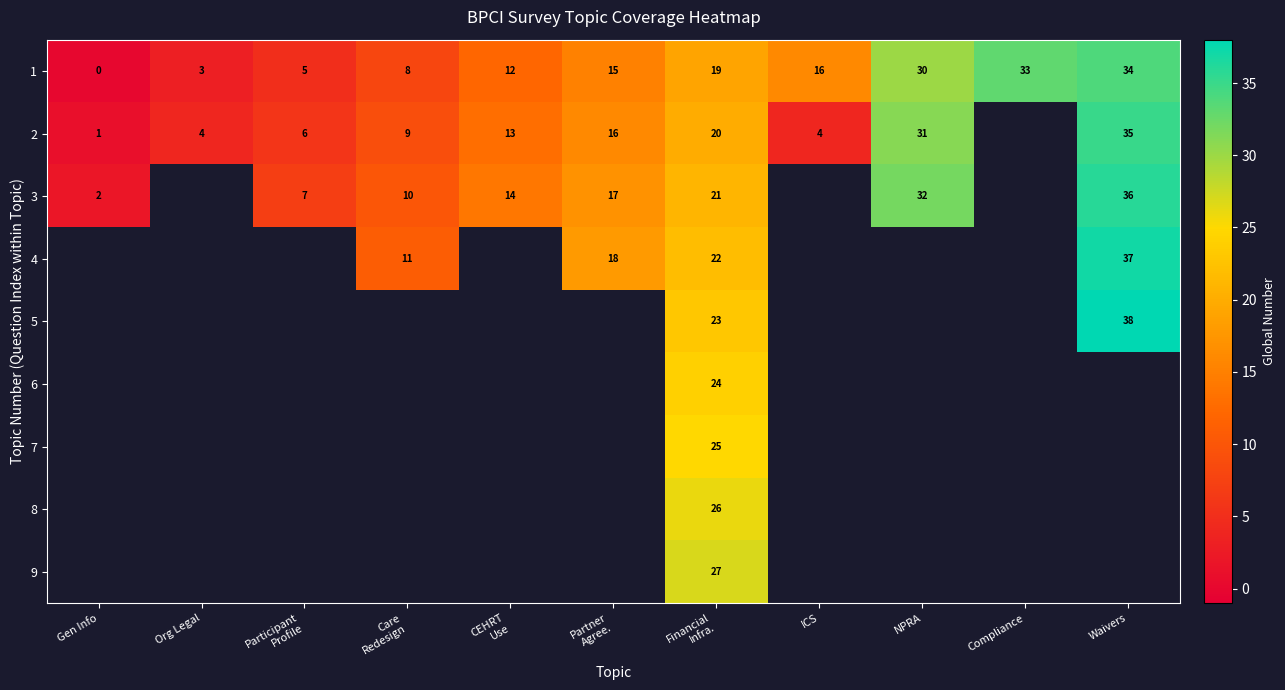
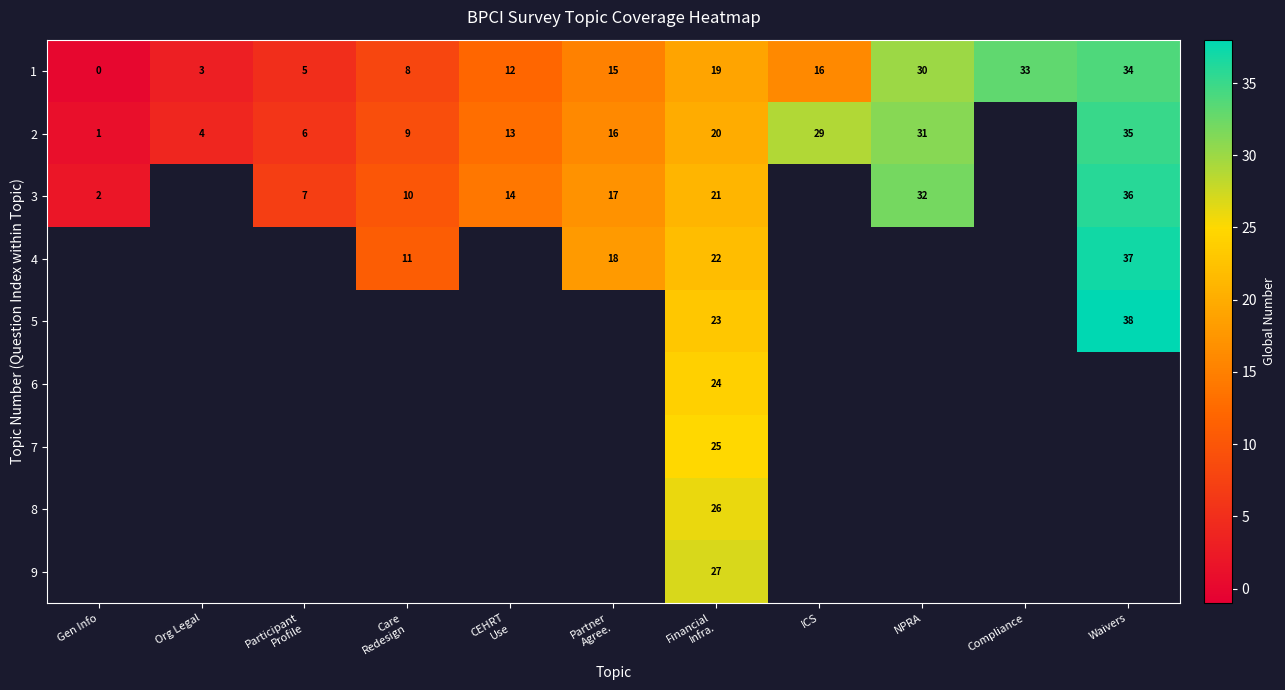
2, ICS: 4 -> 29
